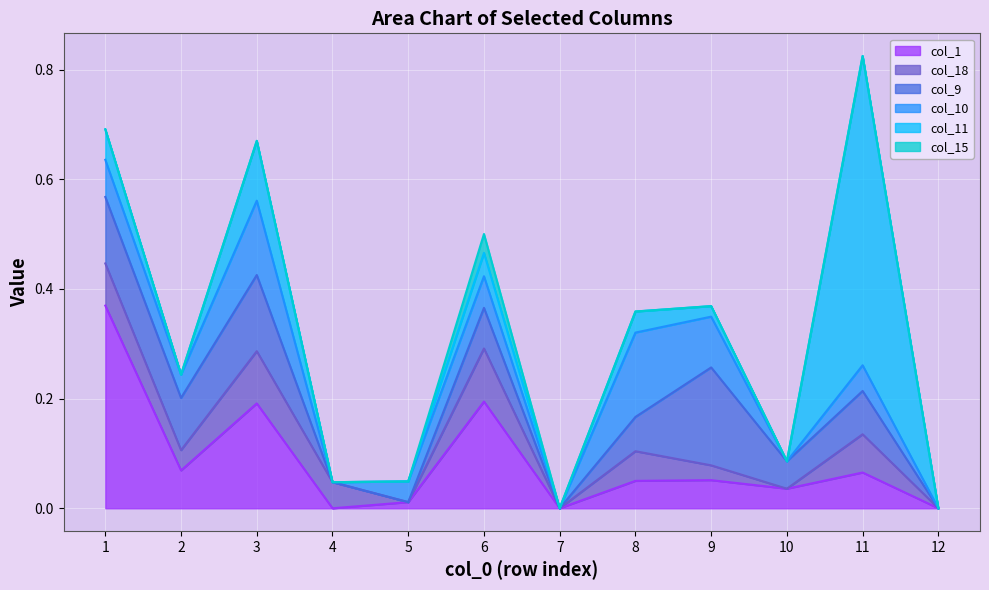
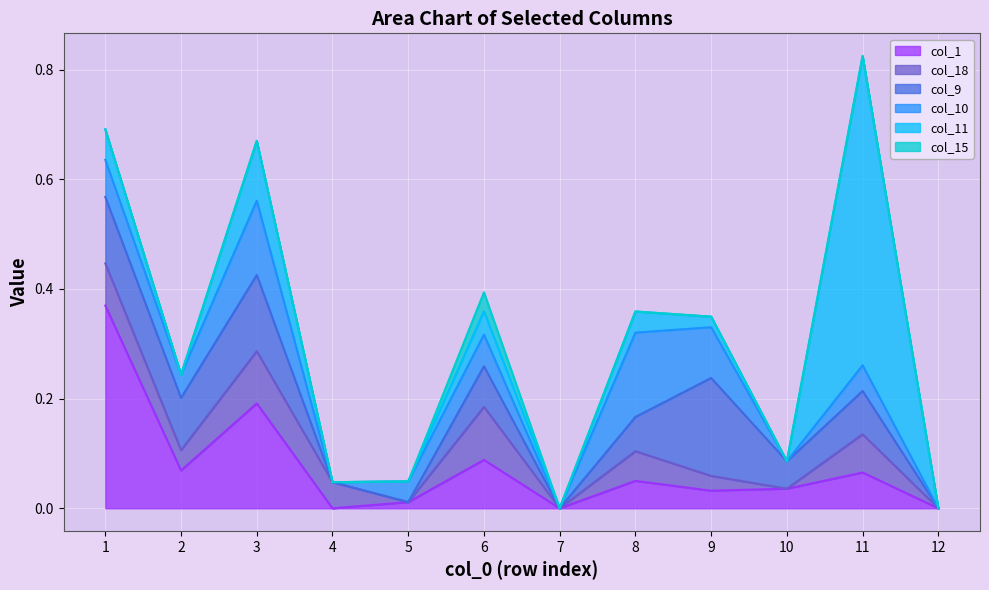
col_1, 6: 0.19 -> 0.09
col_1, 9: 0.05 -> 0.03
